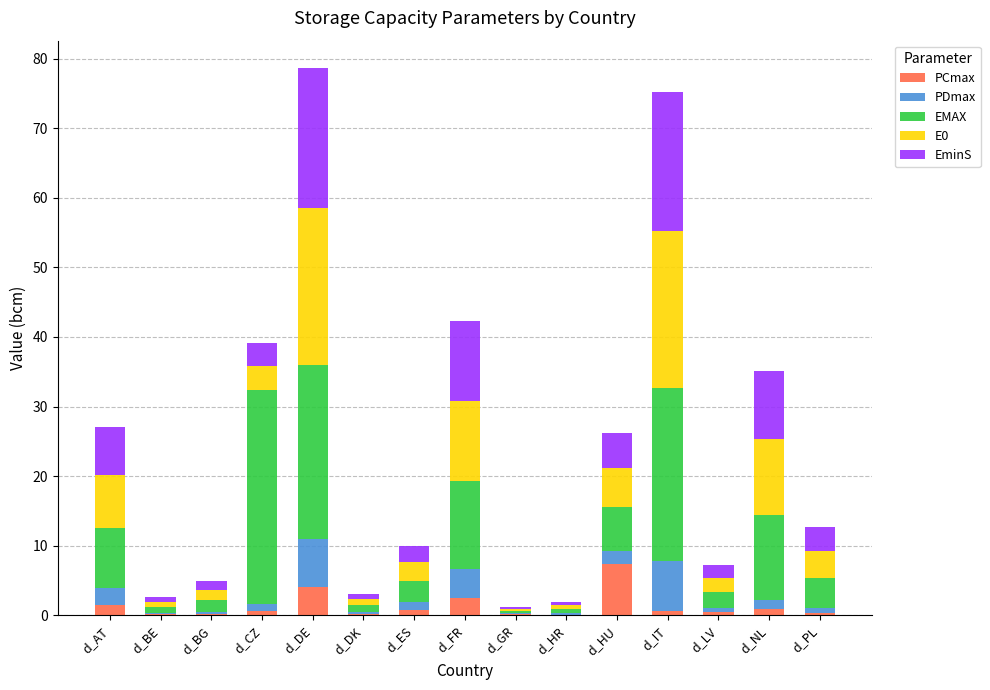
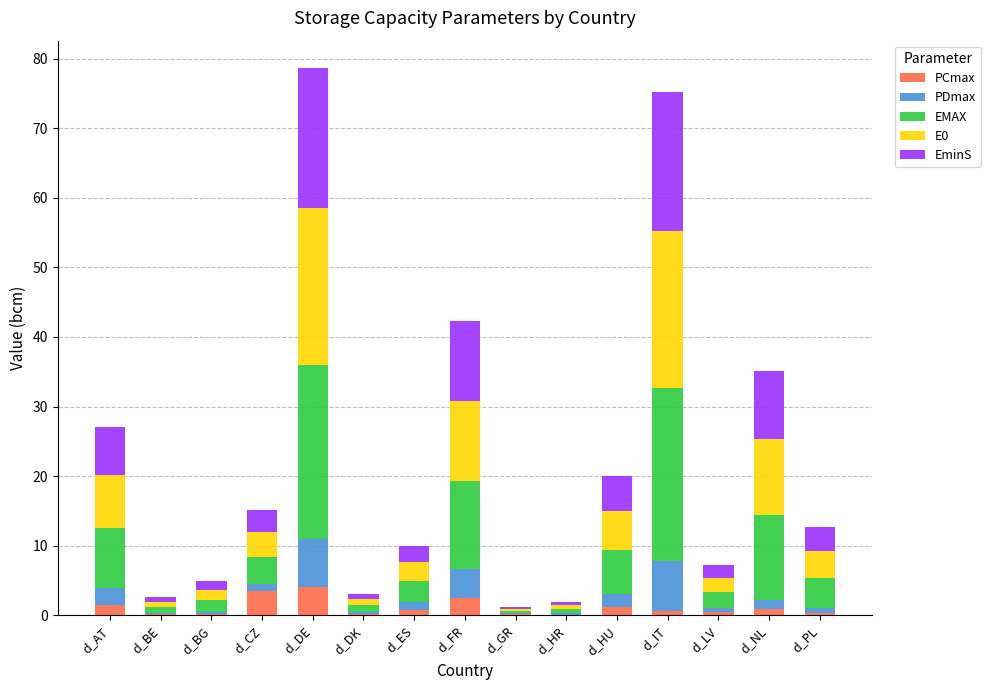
PCmax, d_CZ: 1 -> 3
EMAX, d_CZ: 31 -> 4
PCmax, d_HU: 7 -> 1
